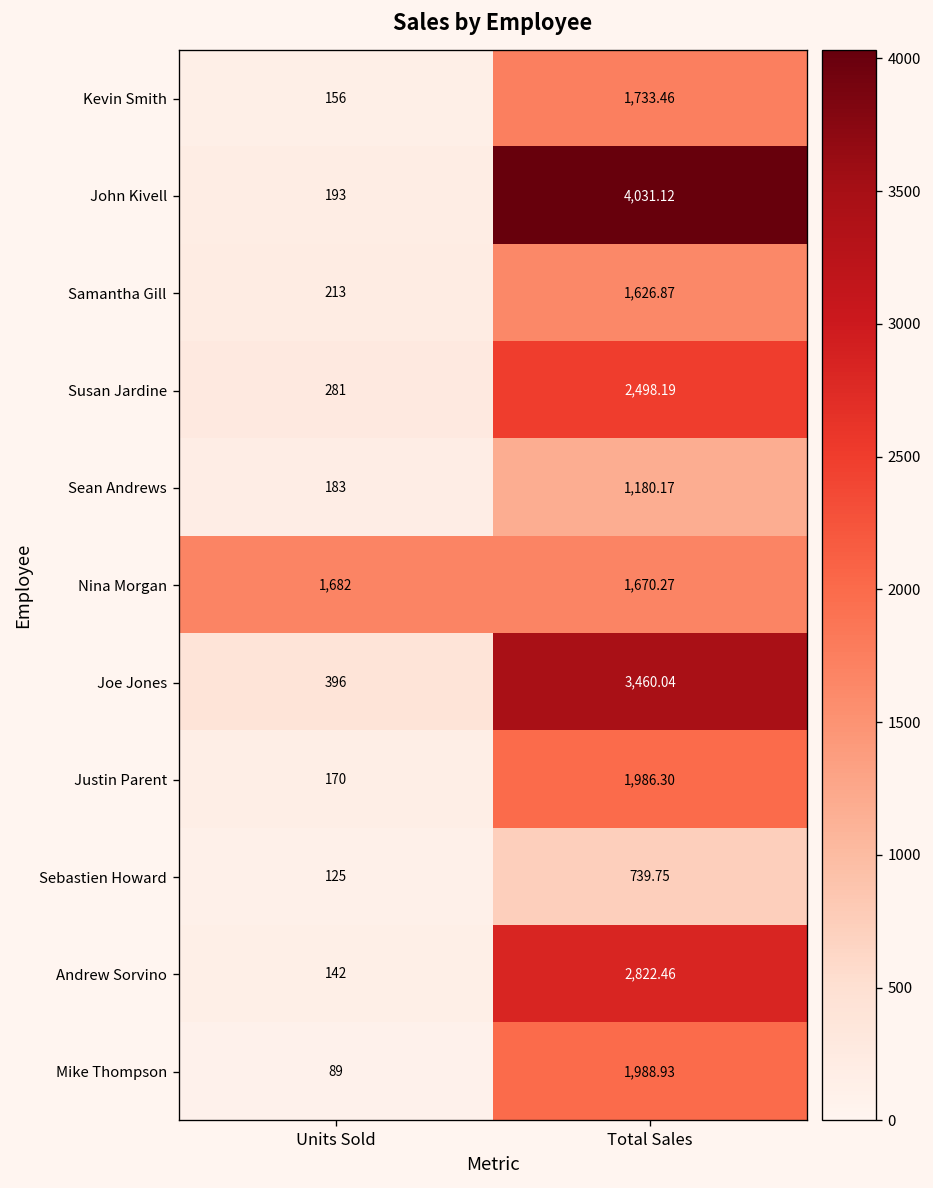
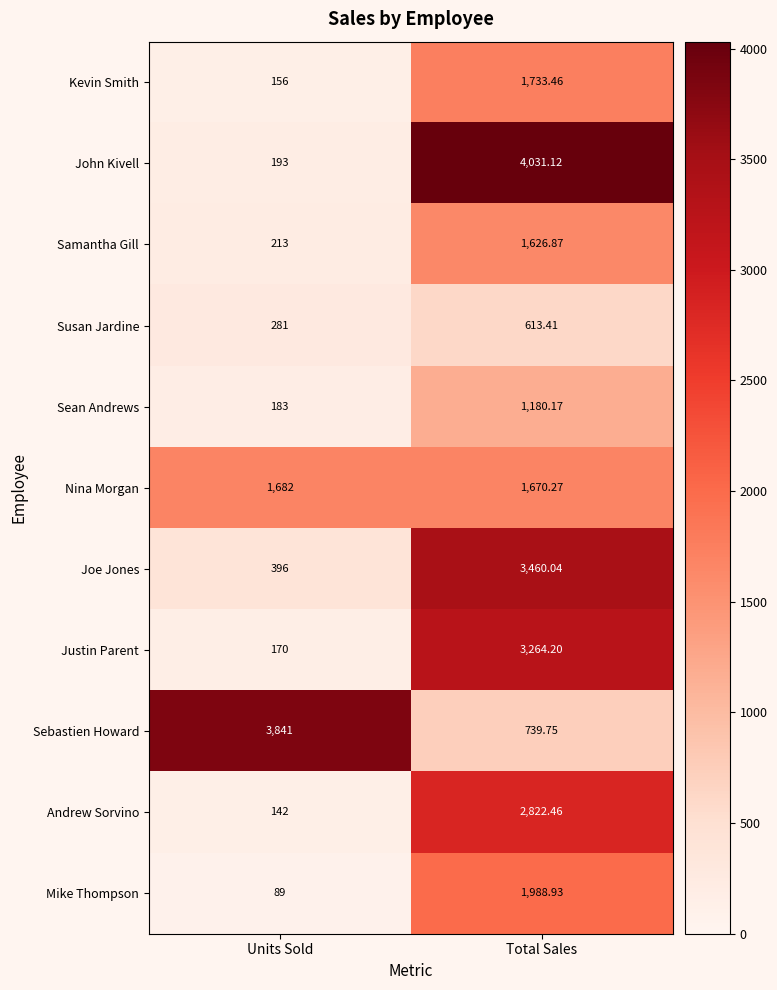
Susan Jardine, Total Sales: 2,498.19 -> 613.41
Justin Parent, Total Sales: 1,986.30 -> 3,264.20
Sebastien Howard, Units Sold: 125 -> 3,841
